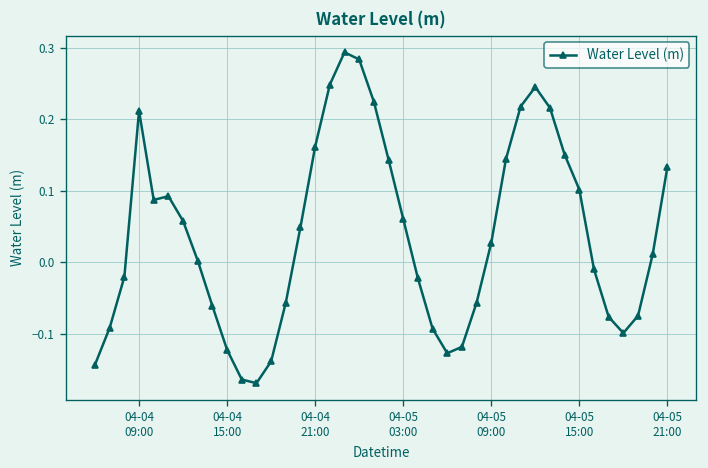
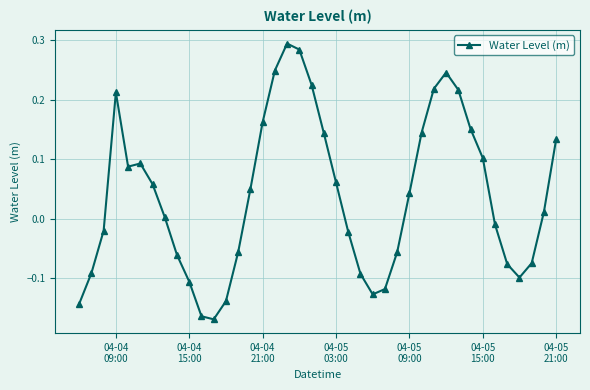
04-04 15:00: -0.12 -> -0.11
04-05 09:00: 0.03 -> 0.04
